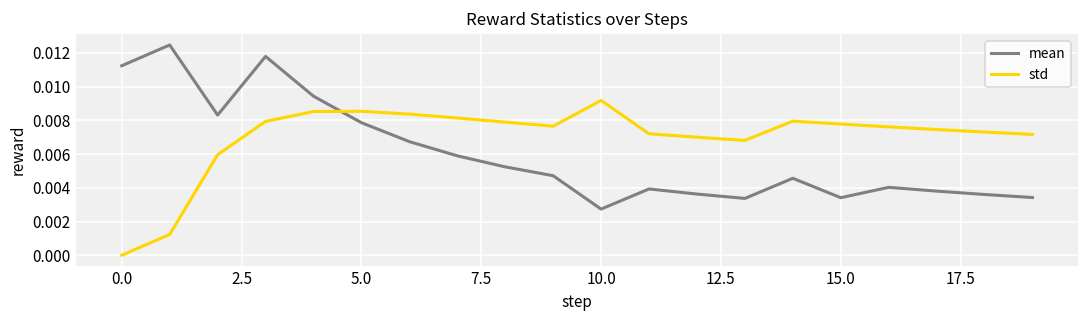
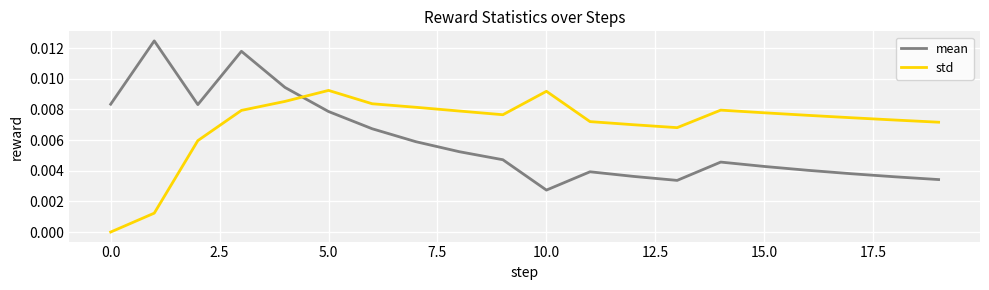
mean, 0.0: 0.0112 -> 0.0083
std, 5.0: 0.0085 -> 0.0092
mean, 15.0: 0.0034 -> 0.0043
